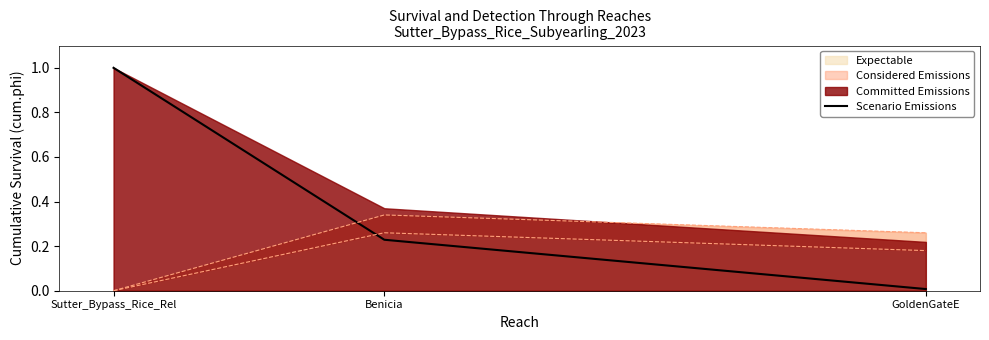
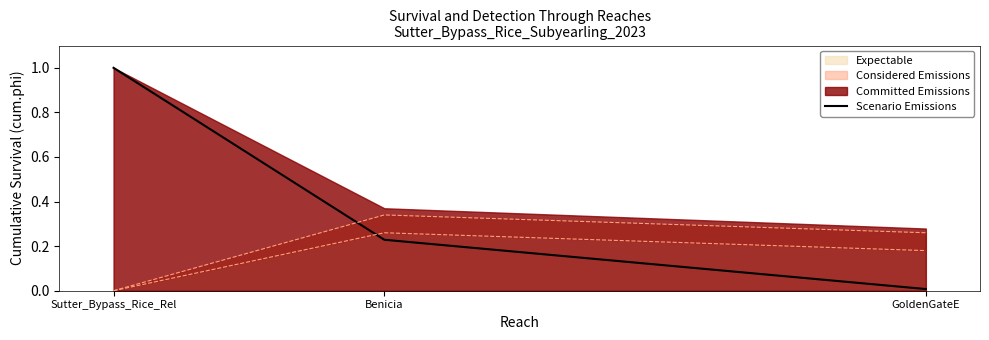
Committed Emissions, GoldenGateE: 0.22 -> 0.28
